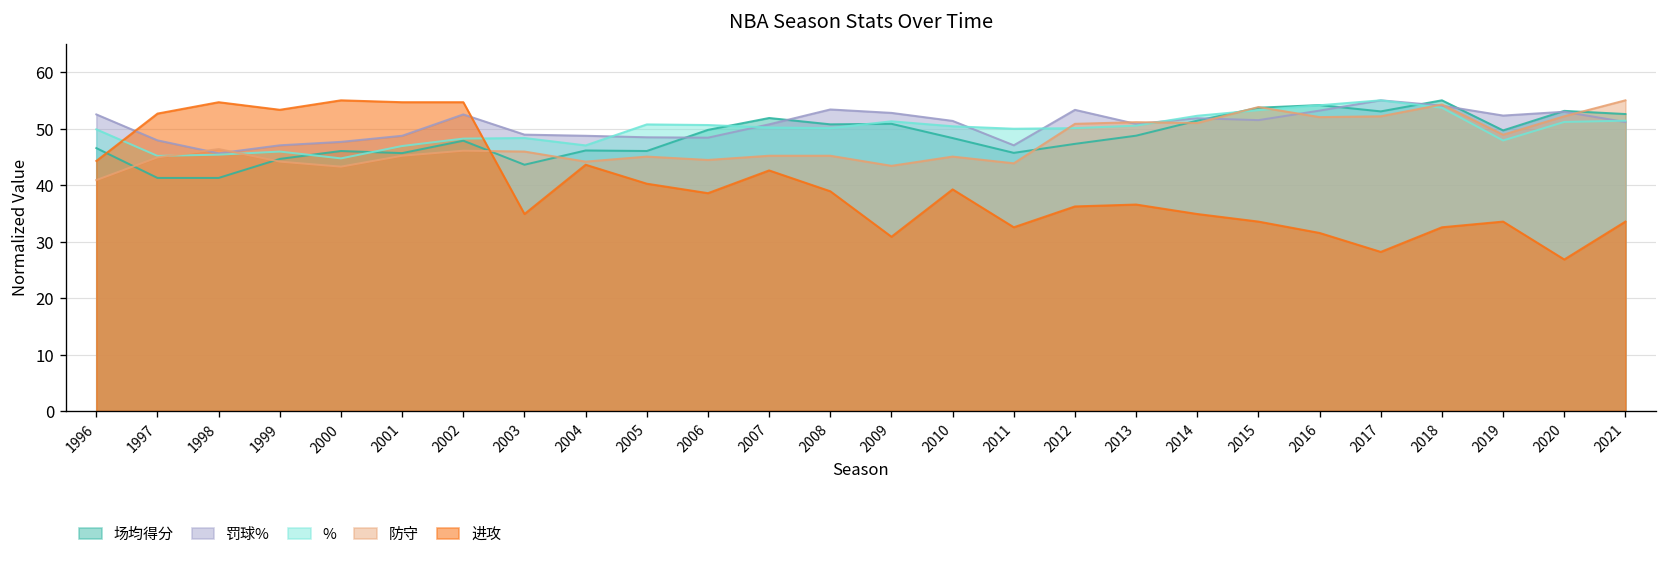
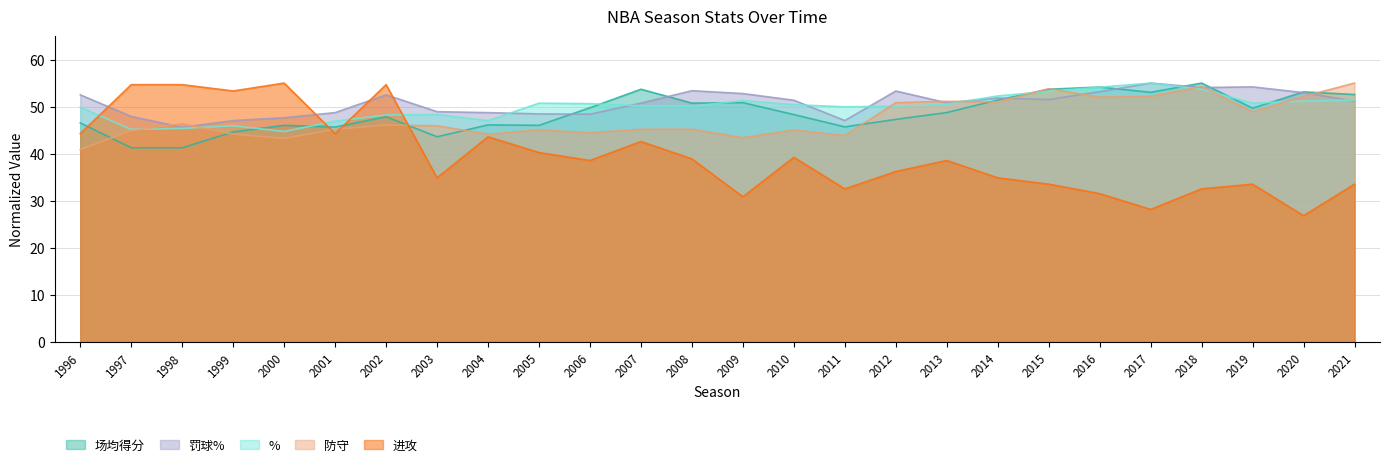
进攻, 1997: 53 -> 55
进攻, 2001: 55 -> 44
场均得分, 2007: 52 -> 54
进攻, 2013: 37 -> 39
罚球%, 2019: 52 -> 54
%, 2019: 48 -> 51
